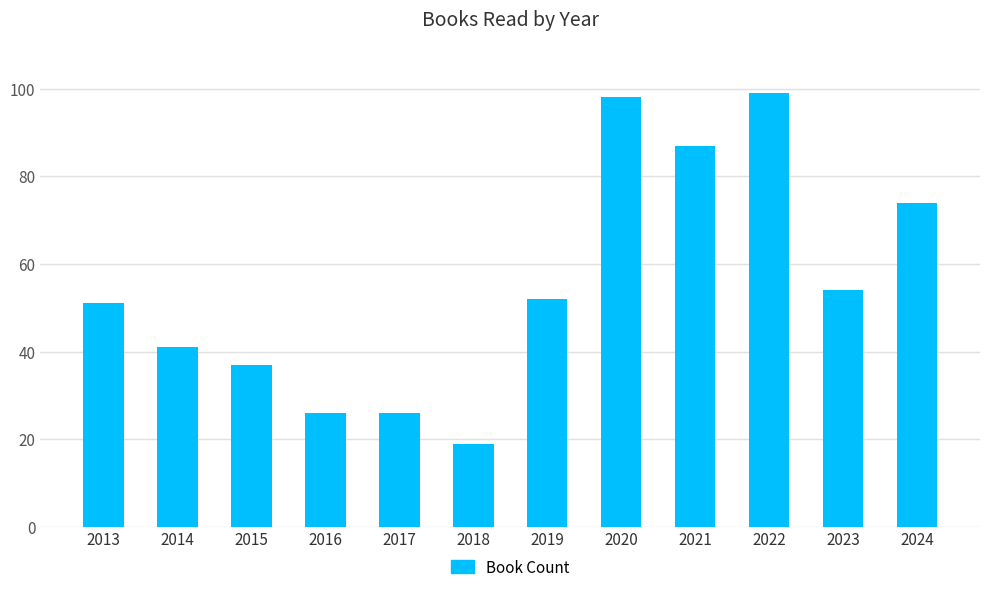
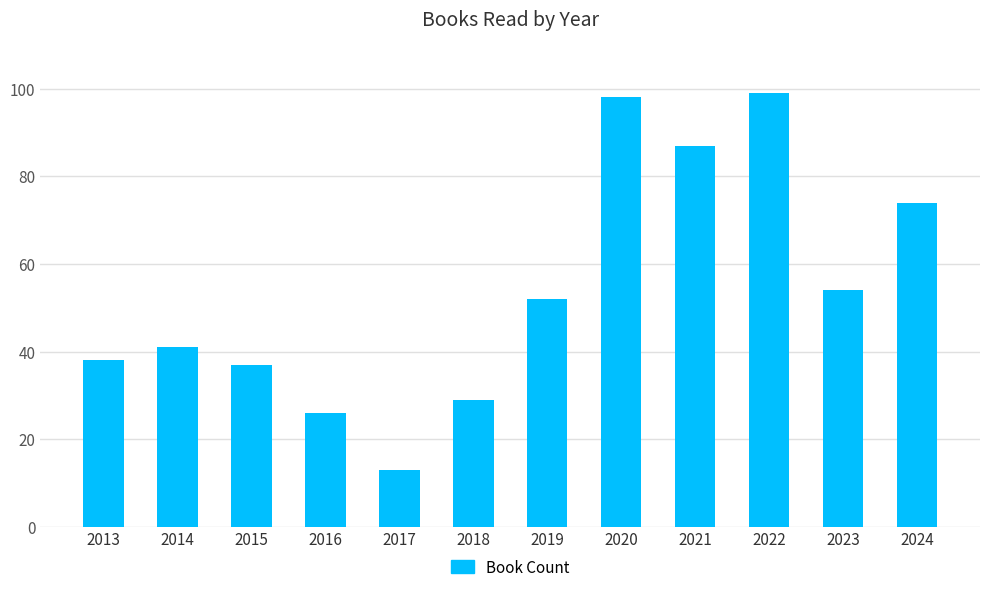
2013: 51 -> 38
2017: 26 -> 13
2018: 19 -> 29
